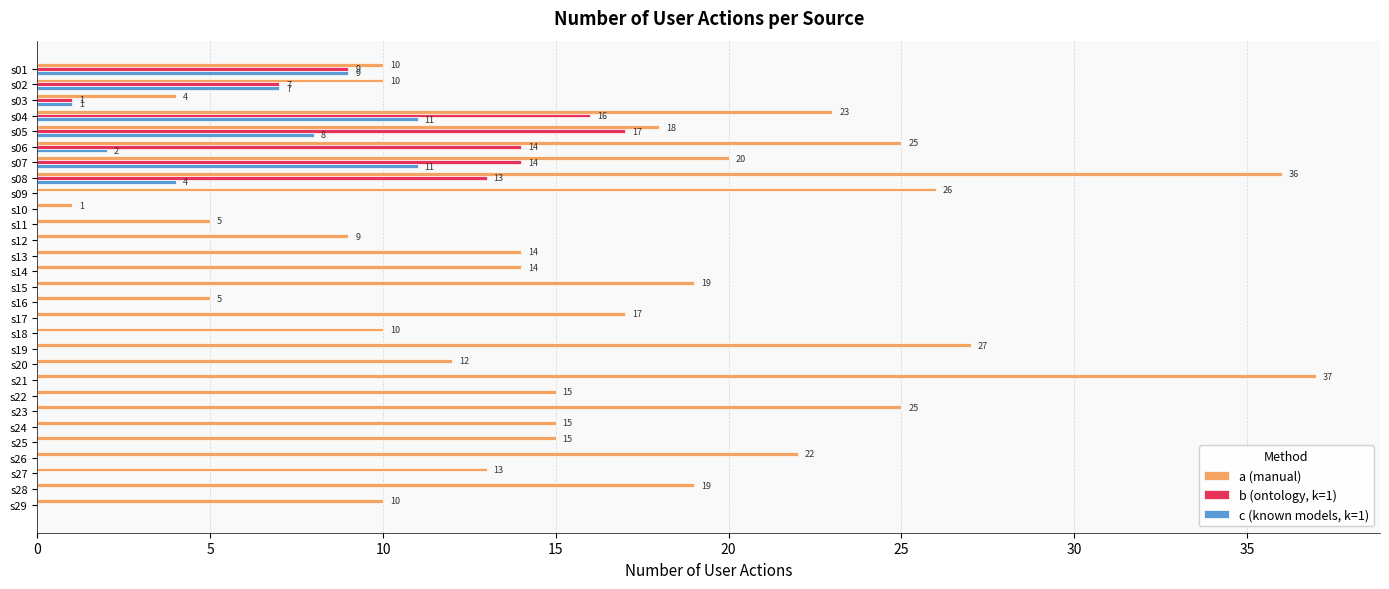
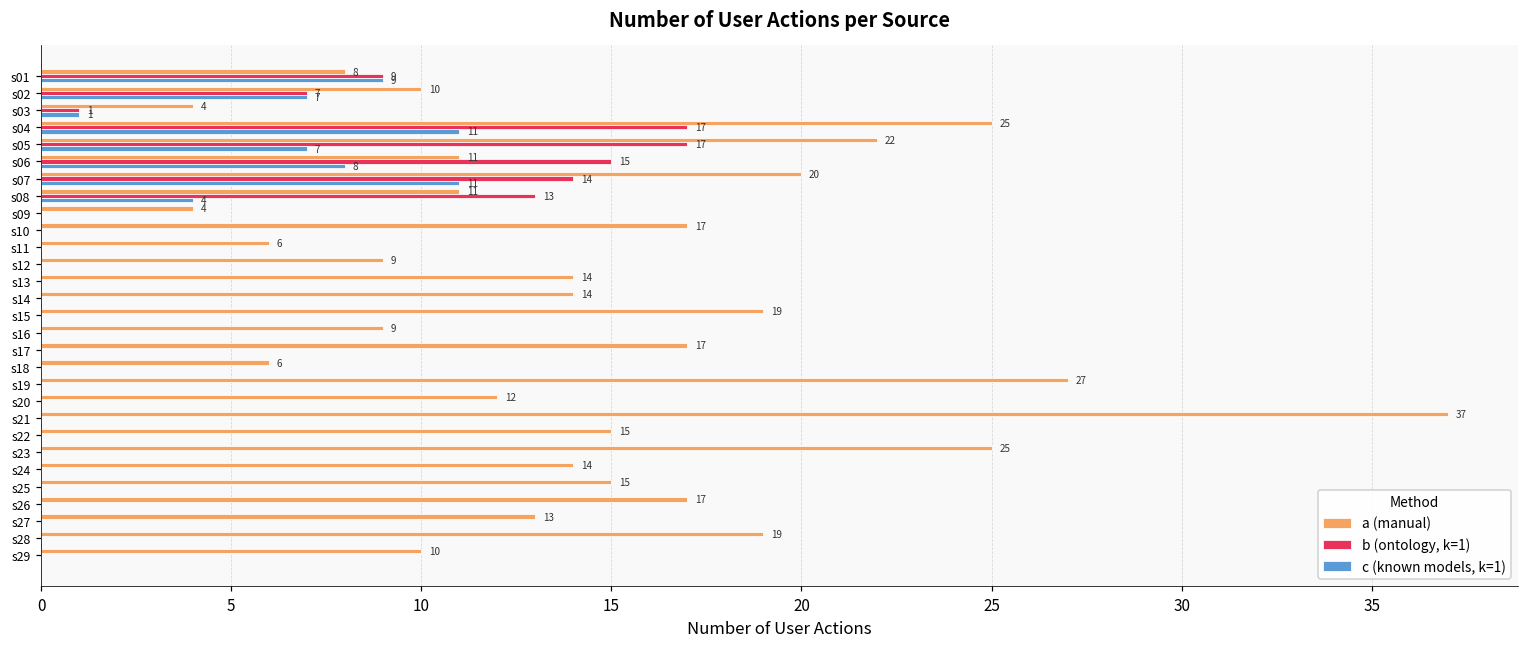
a (manual), s01: 10 -> 8
a (manual), s04: 23 -> 25
b (ontology, k=1), s04: 16 -> 17
a (manual), s05: 18 -> 22
c (known models, k=1), s05: 8 -> 7
a (manual), s06: 25 -> 11
b (ontology, k=1), s06: 14 -> 15
c (known models, k=1), s06: 2 -> 8
a (manual), s08: 36 -> 11
a (manual), s09: 26 -> 4
a (manual), s10: 1 -> 17
a (manual), s11: 5 -> 6
a (manual), s16: 5 -> 9
a (manual), s18: 10 -> 6
a (manual), s24: 15 -> 14
a (manual), s26: 22 -> 17
